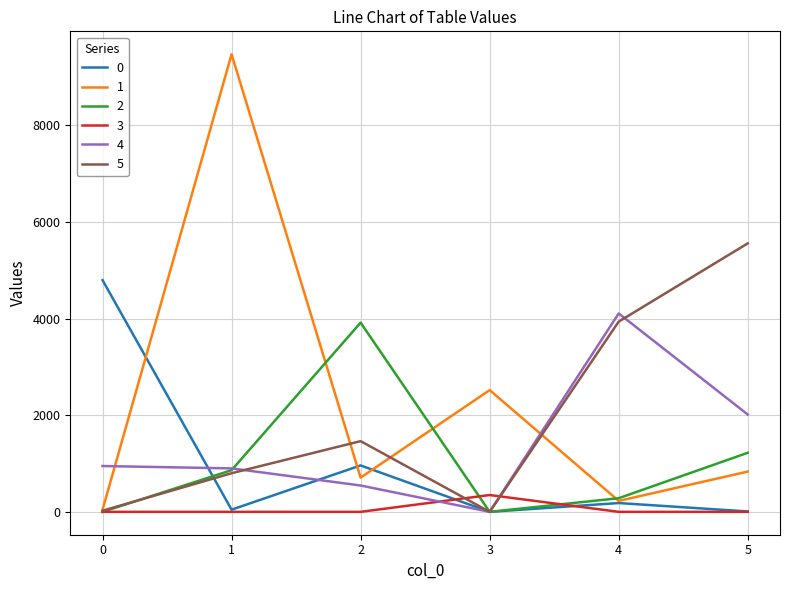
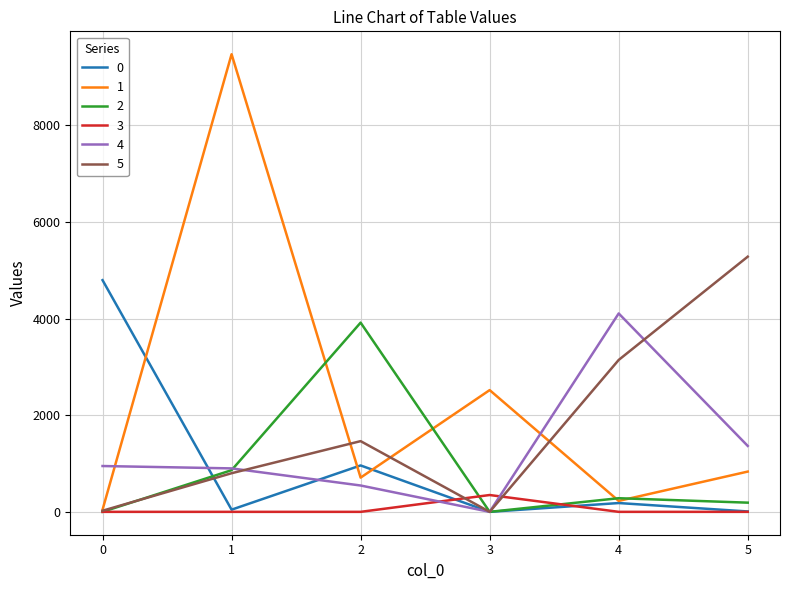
5, 4: 3900 -> 3100
2, 5: 1200 -> 200
4, 5: 2000 -> 1400
5, 5: 5600 -> 5300
